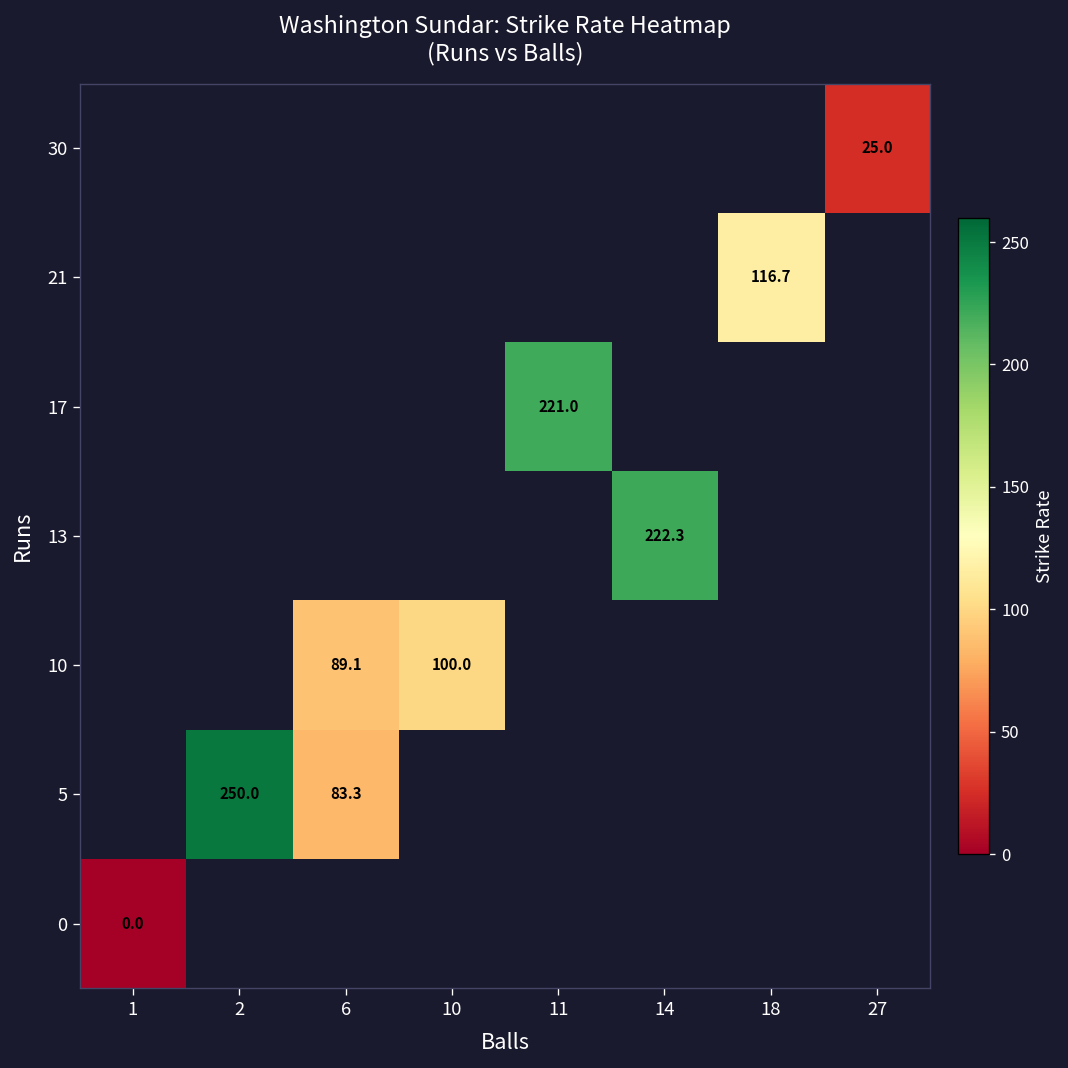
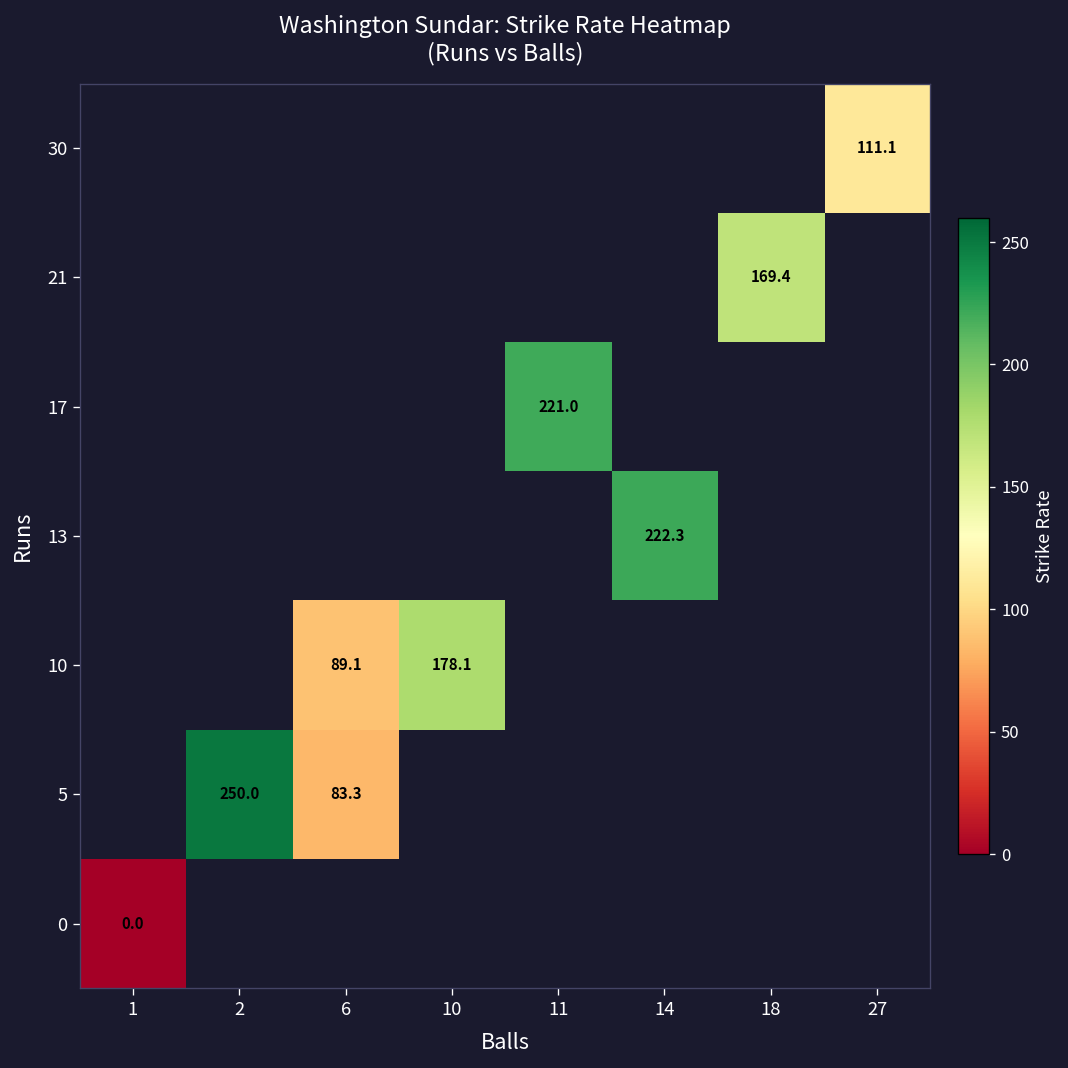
30, 27: 25.0 -> 111.1
21, 18: 116.7 -> 169.4
10, 10: 100.0 -> 178.1
